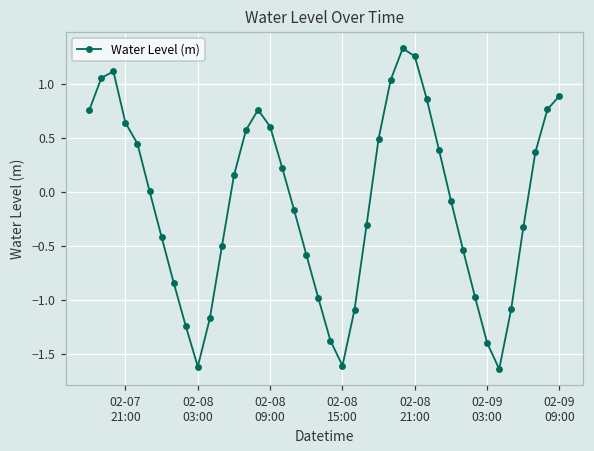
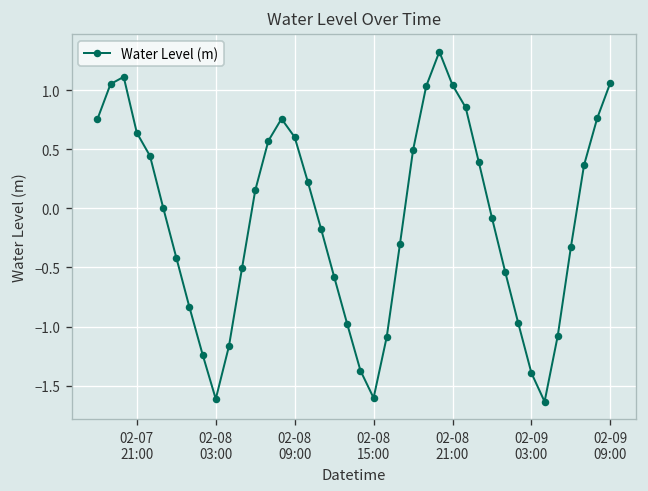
02-08 21:00: 1.3 -> 1.0
02-09 09:00: 0.9 -> 1.1
